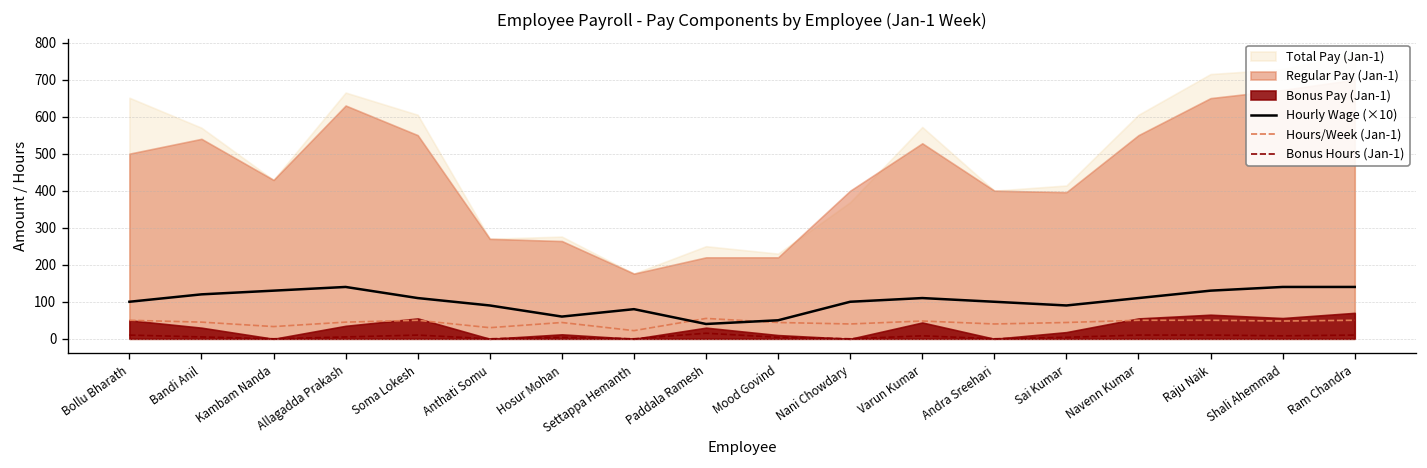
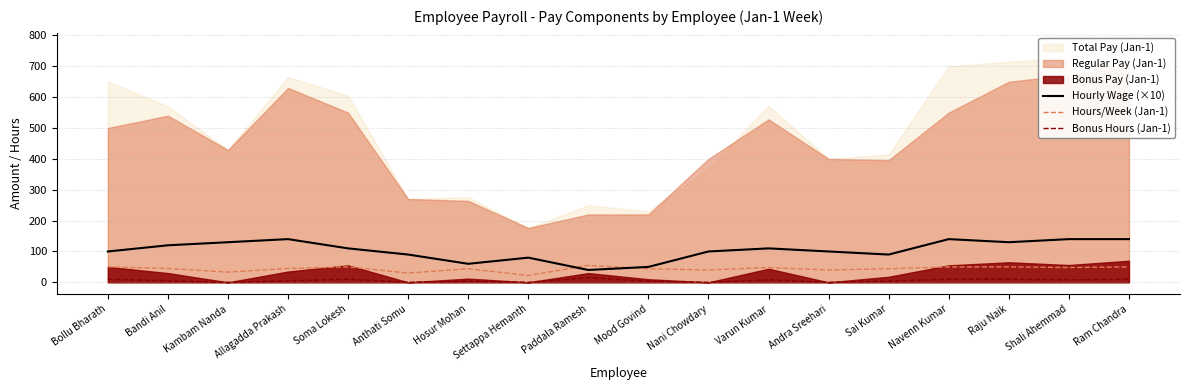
Hourly Wage (×10), Navenn Kumar: 110 -> 140
Total Pay (Jan-1), Navenn Kumar: 610 -> 700
